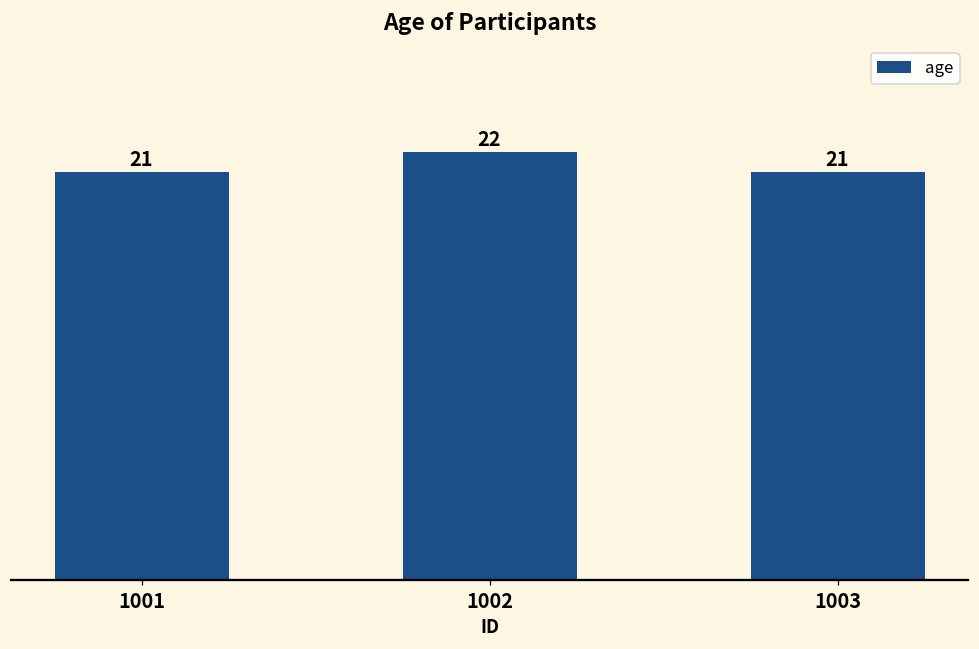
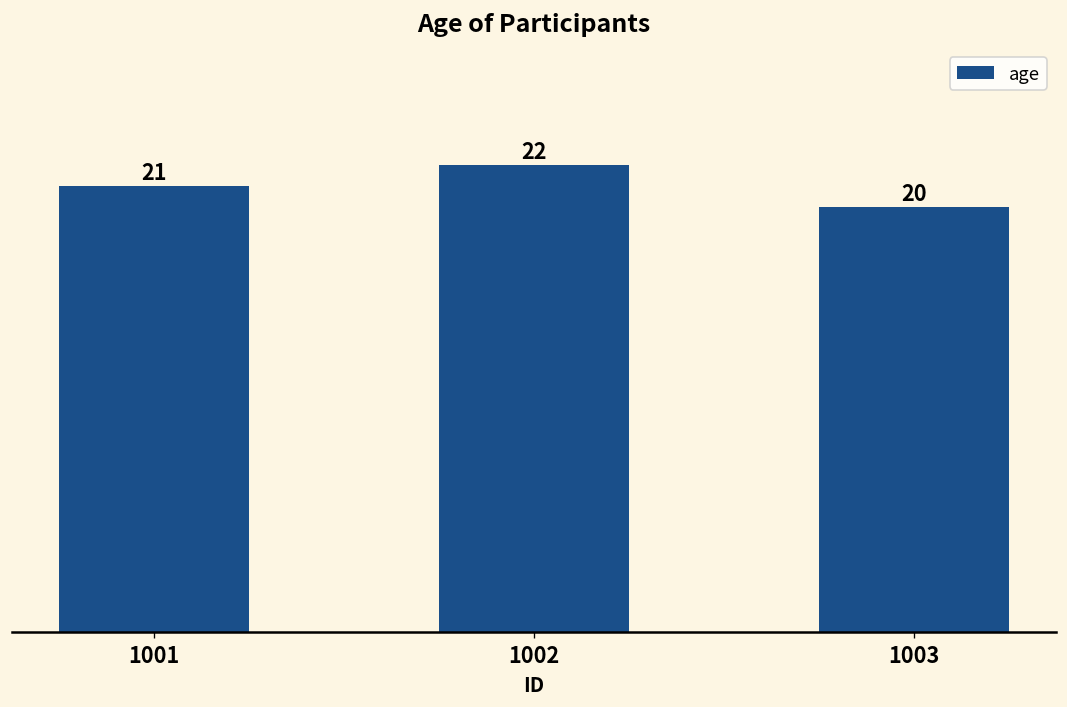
1003: 21 -> 20
